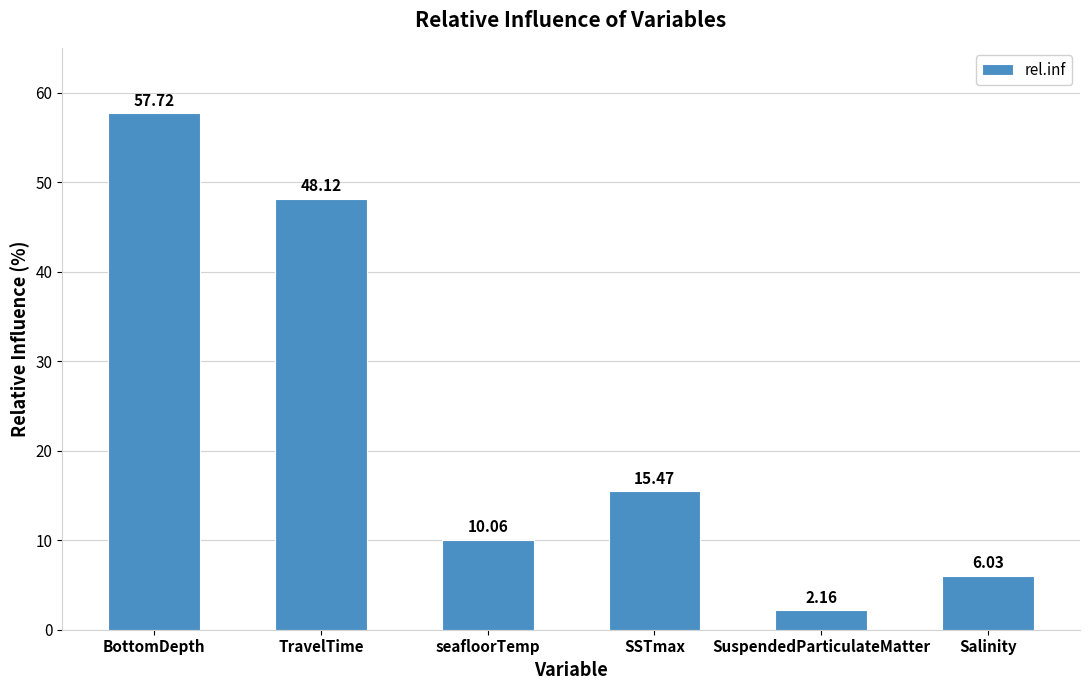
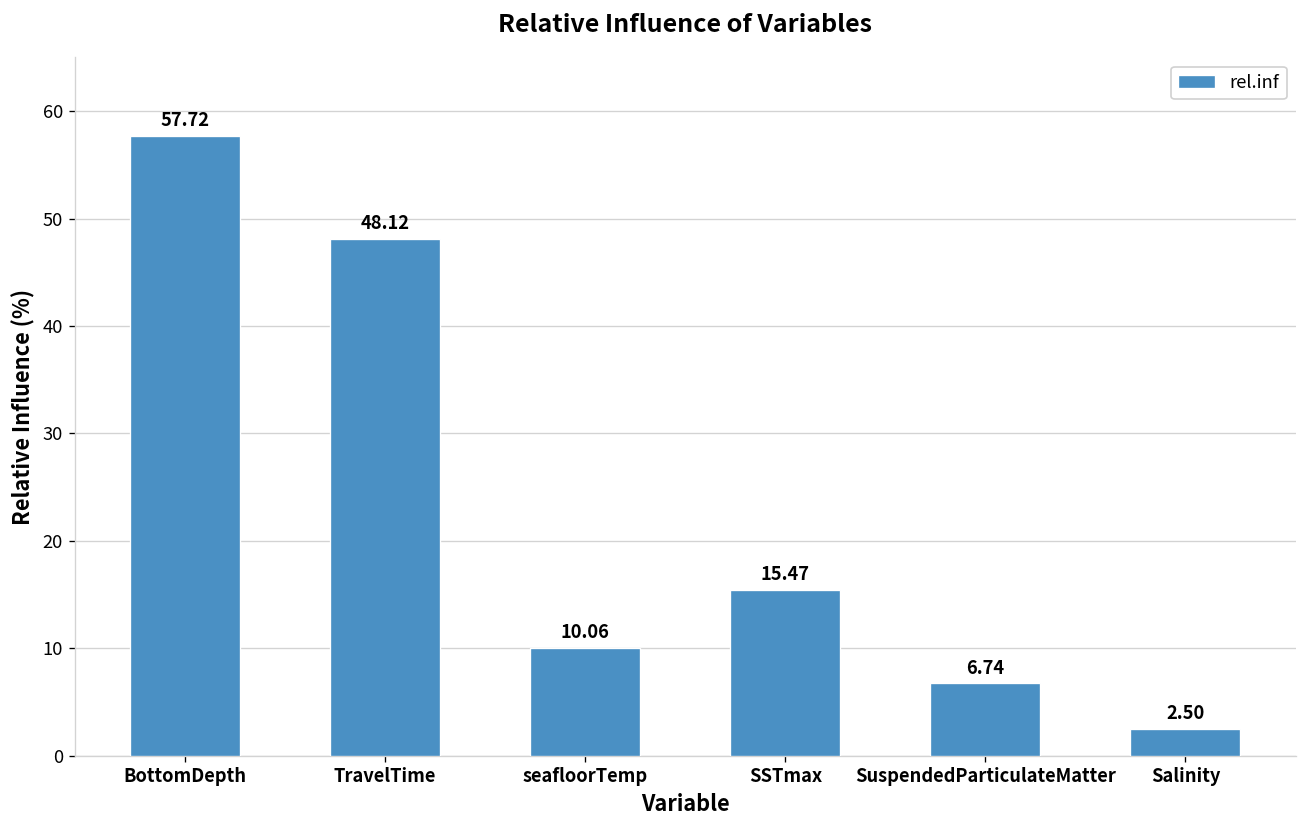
SuspendedParticulateMatter: 2.16 -> 6.74
Salinity: 6.03 -> 2.50
